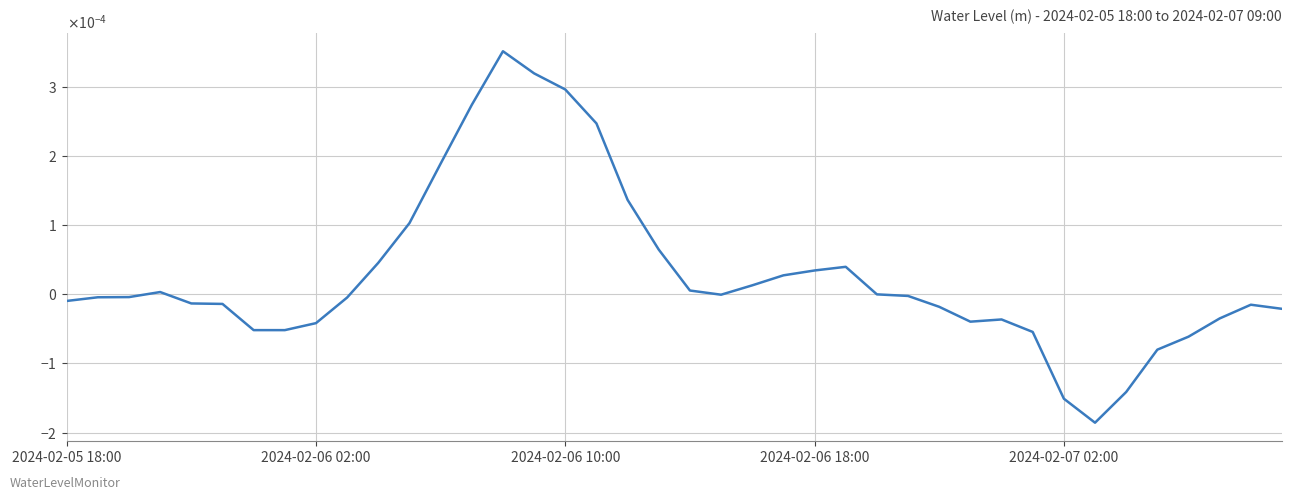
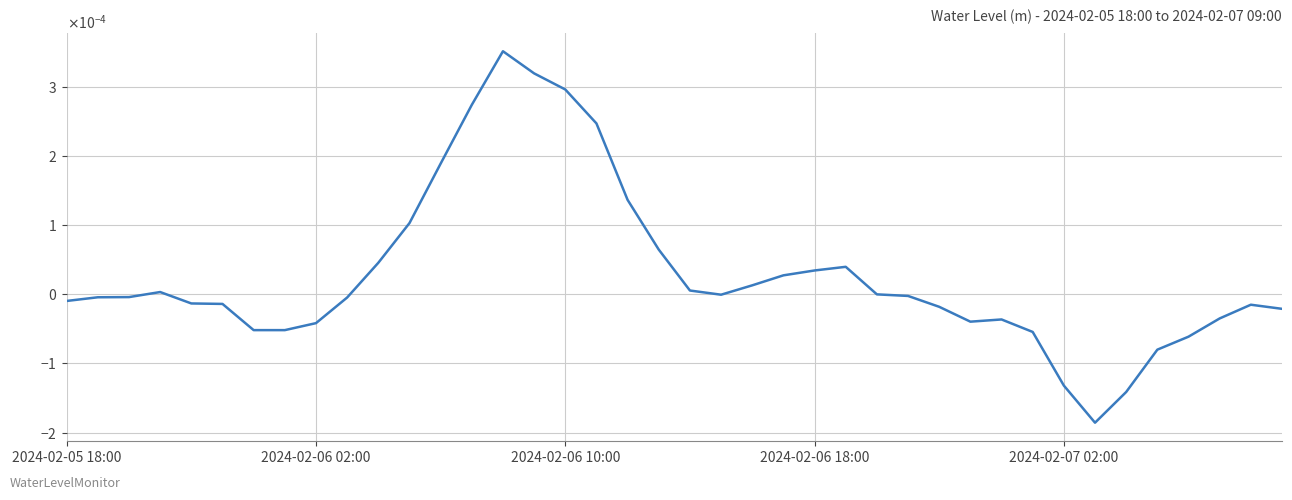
2024-02-07 02:00: -0.00015 -> -0.00013
